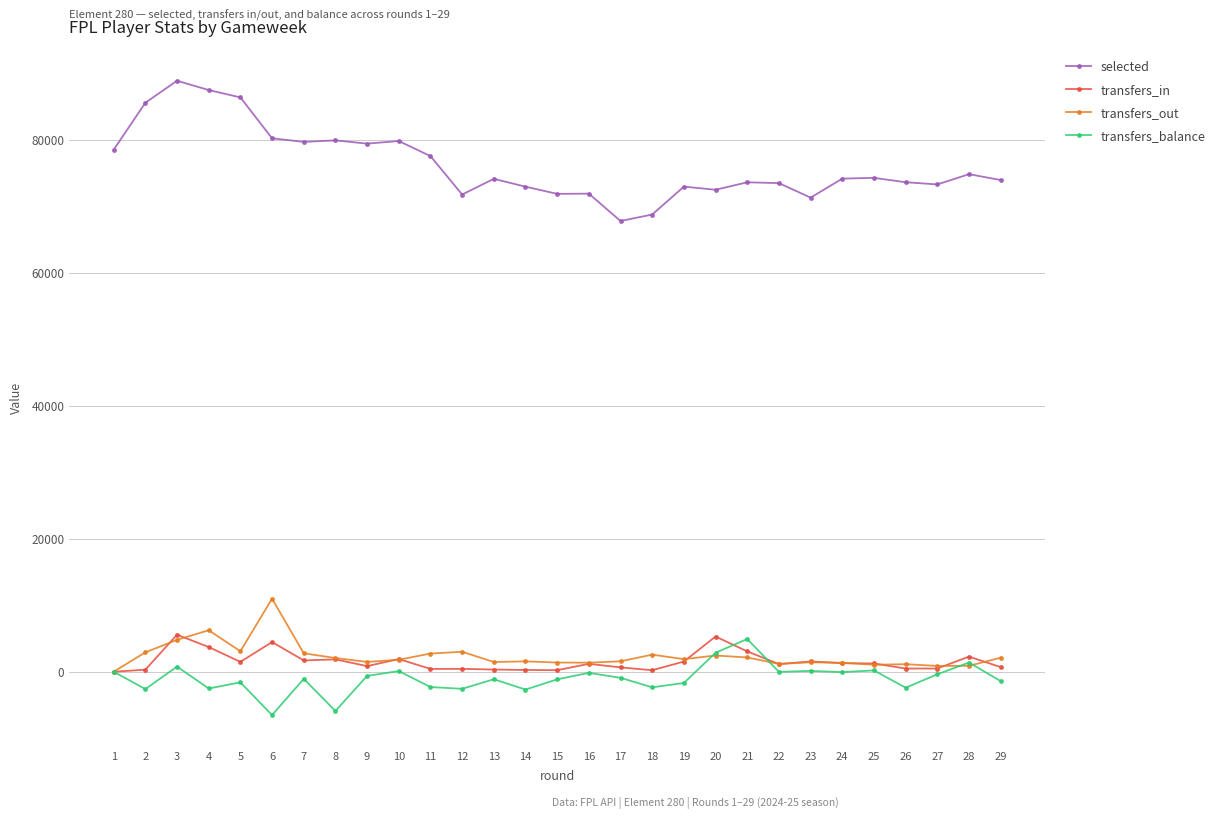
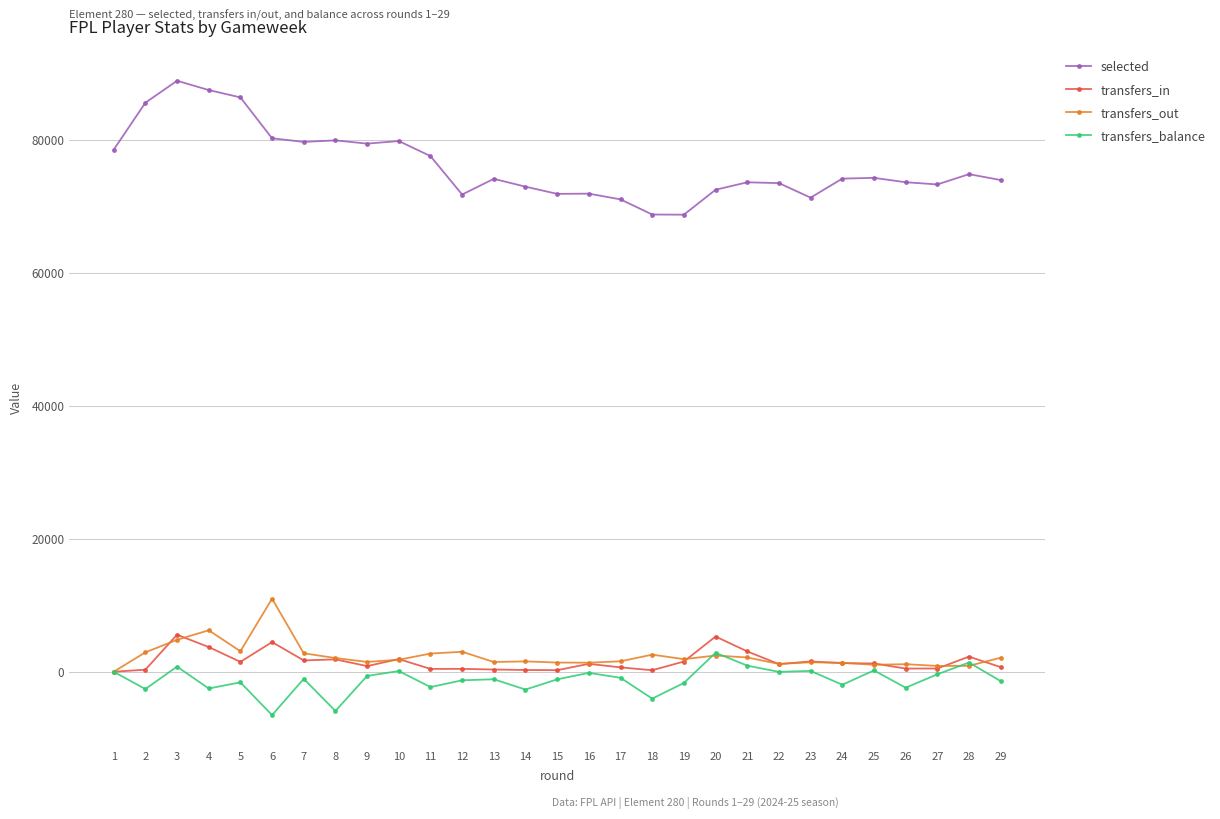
transfers_balance, 12: -3000 -> -1000
selected, 17: 68000 -> 71000
transfers_balance, 18: -2000 -> -4000
selected, 19: 73000 -> 69000
transfers_balance, 21: 5000 -> 1000
transfers_balance, 24: 0 -> -2000
